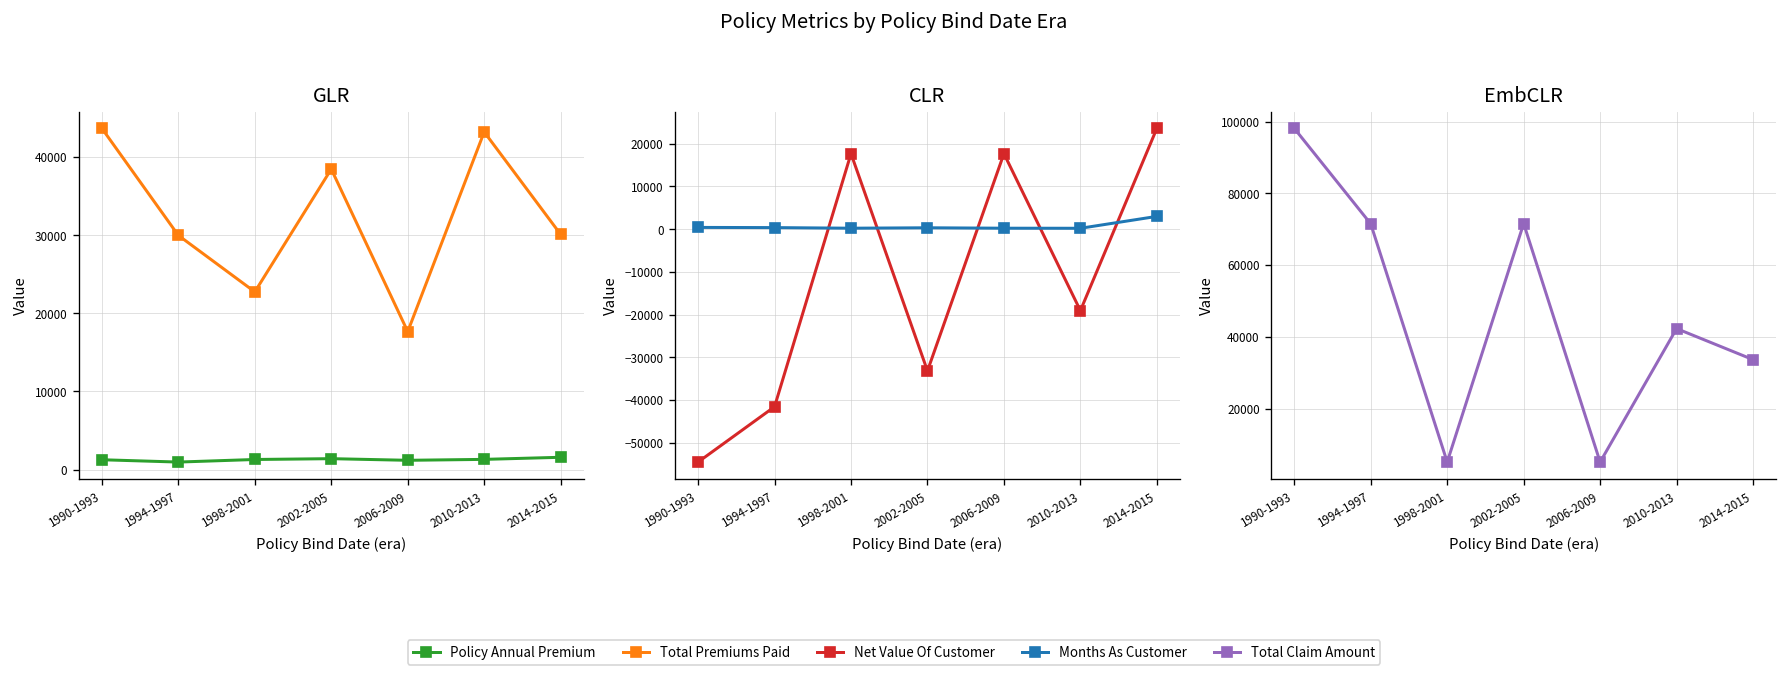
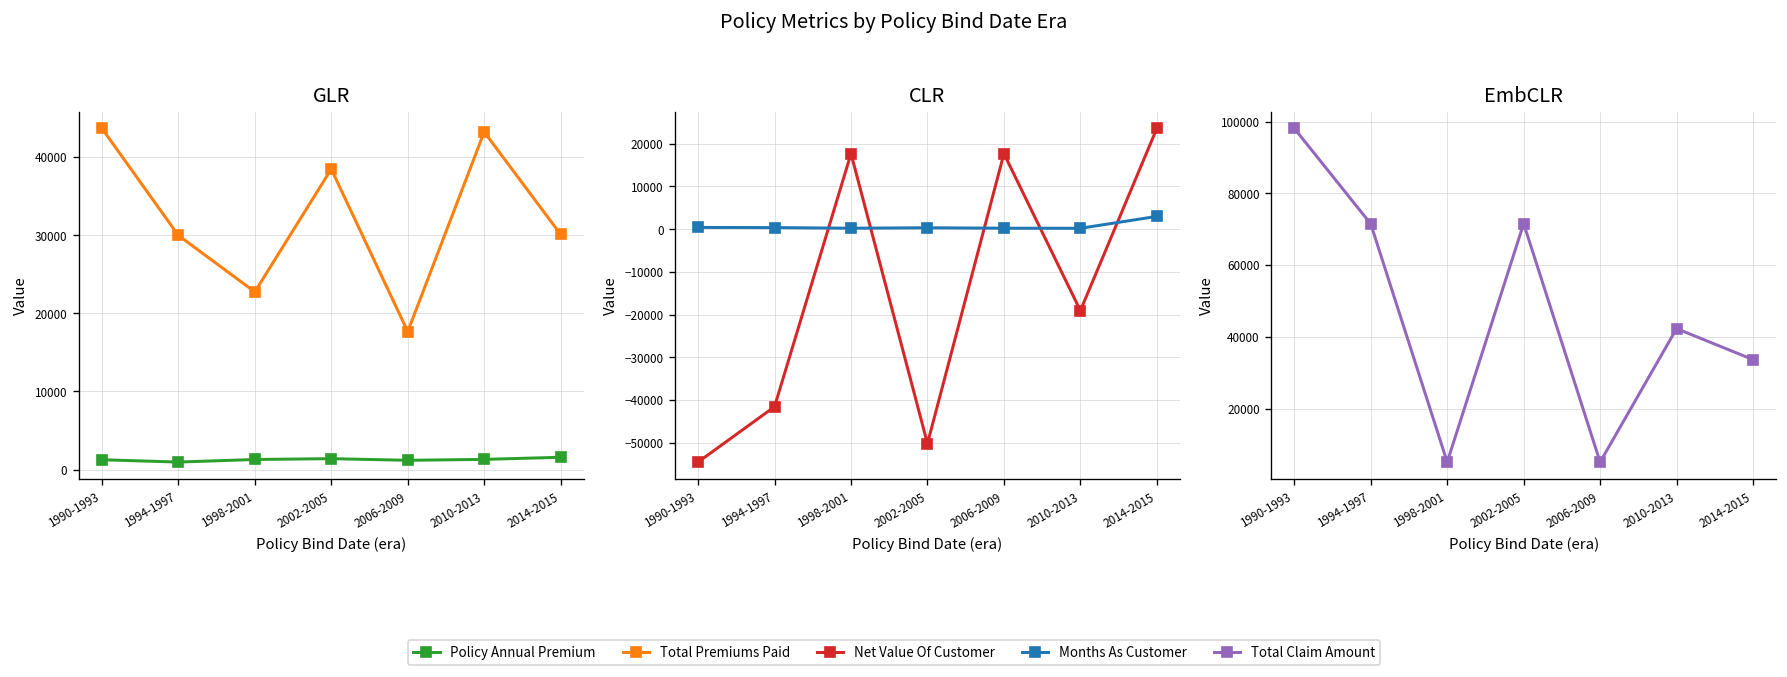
CLR, Net Value Of Customer, 2002-2005: -33000 -> -50000
